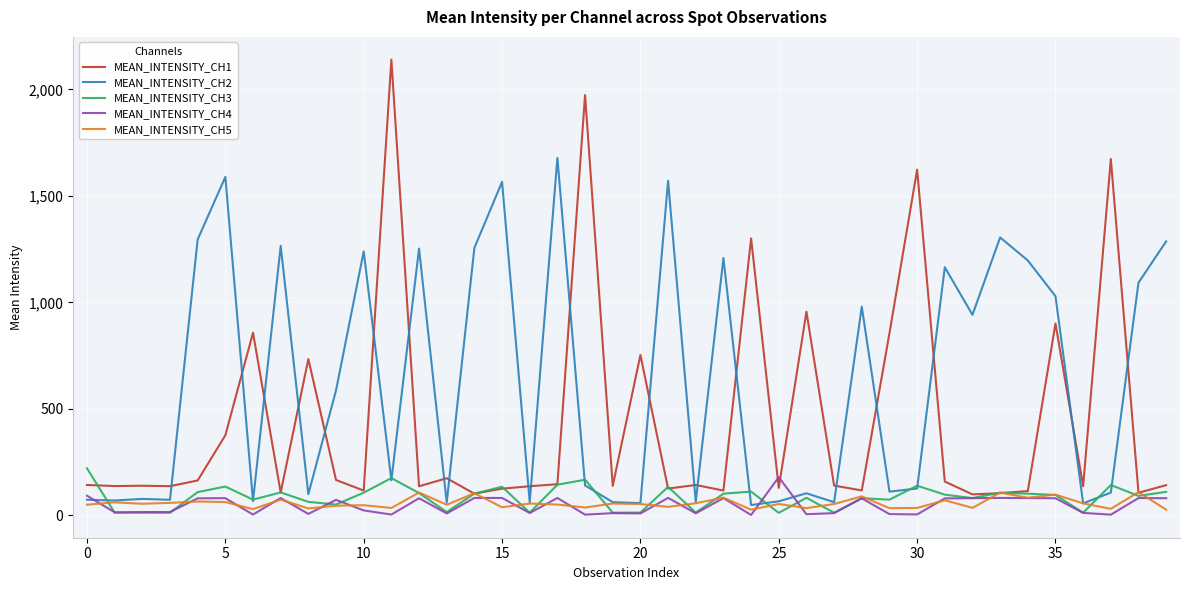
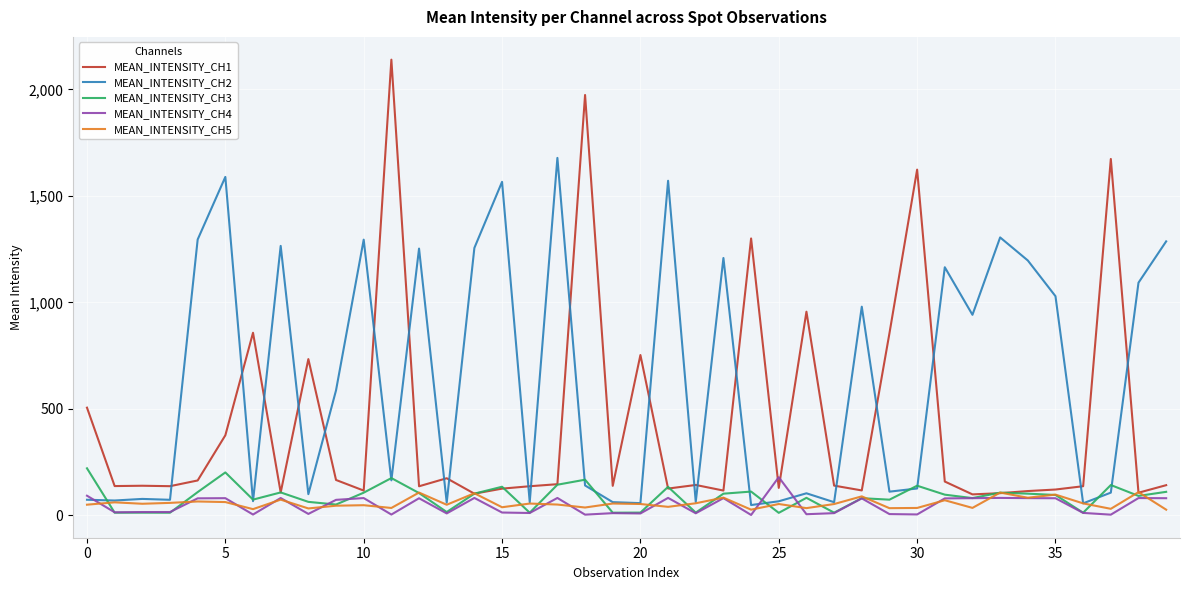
MEAN_INTENSITY_CH1, 0: 140 -> 510
MEAN_INTENSITY_CH3, 5: 130 -> 200
MEAN_INTENSITY_CH2, 10: 1,240 -> 1,290
MEAN_INTENSITY_CH4, 10: 20 -> 80
MEAN_INTENSITY_CH4, 15: 80 -> 10
MEAN_INTENSITY_CH1, 35: 900 -> 120
